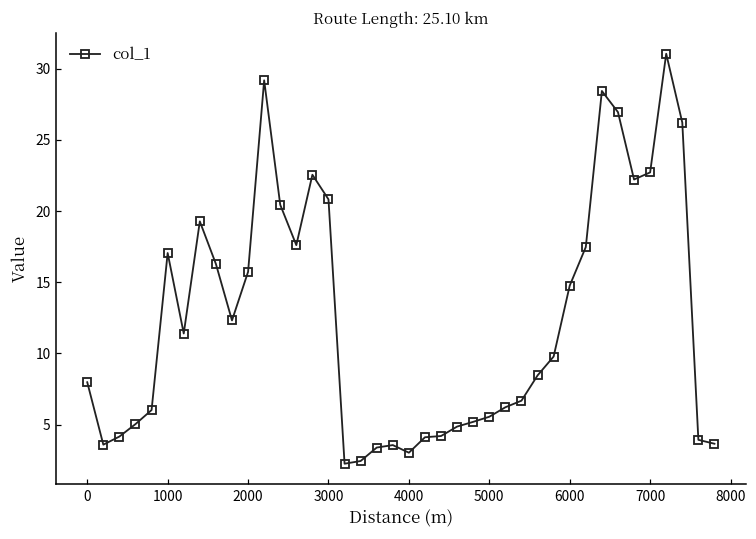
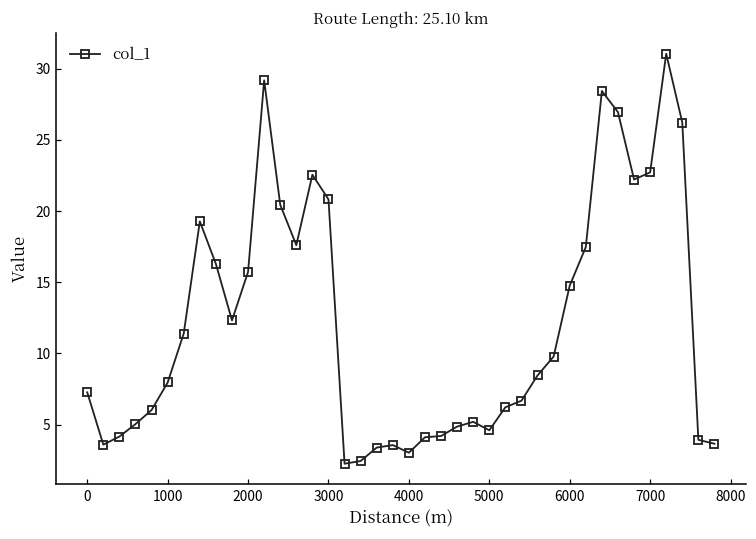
0: 8.0 -> 7.3
1000: 17.1 -> 8.0
5000: 5.6 -> 4.6
